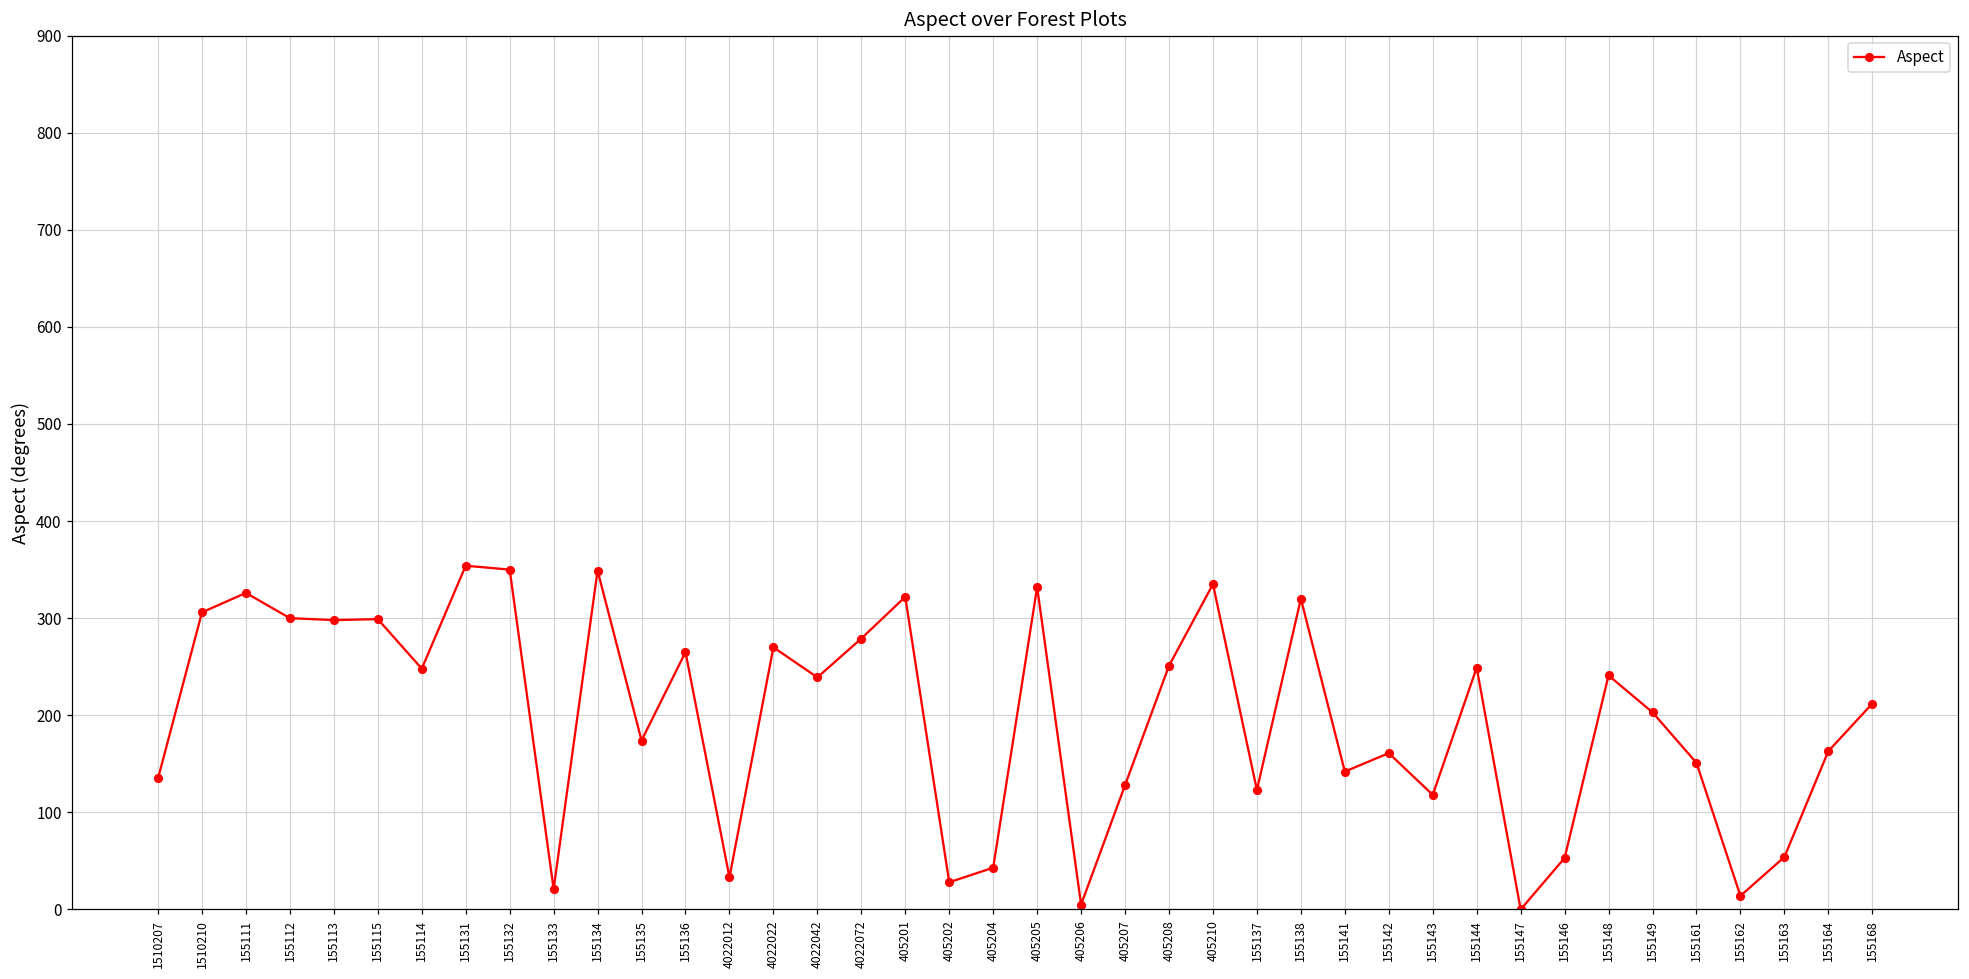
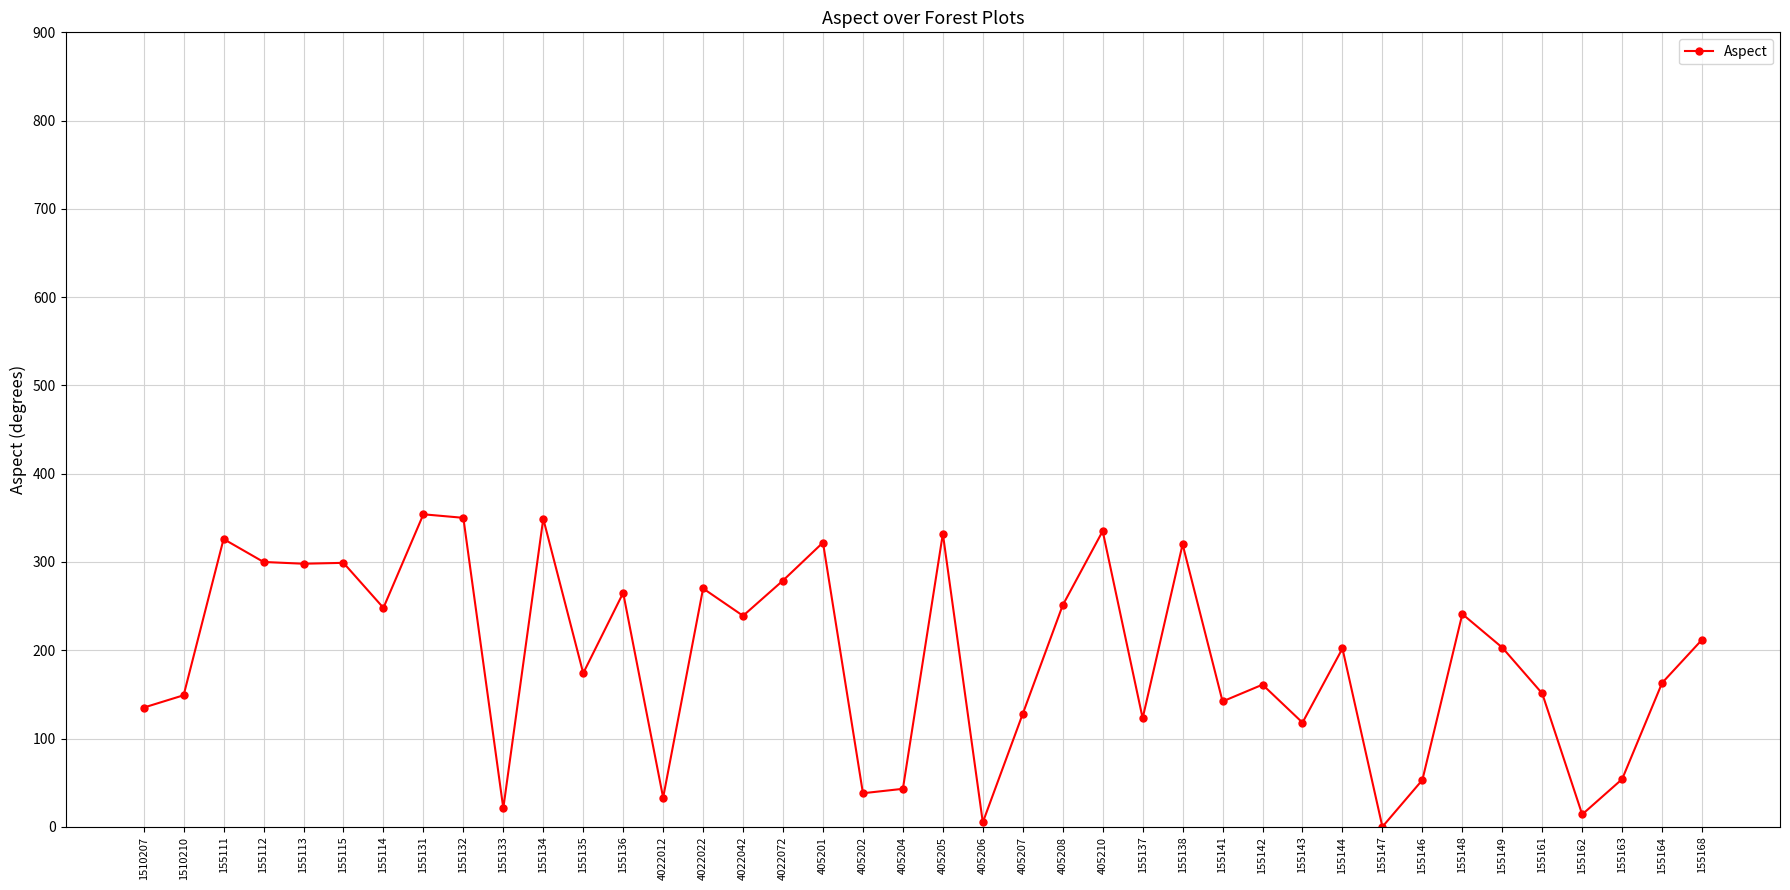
1510210: 310 -> 150
405202: 30 -> 40
155144: 250 -> 200
